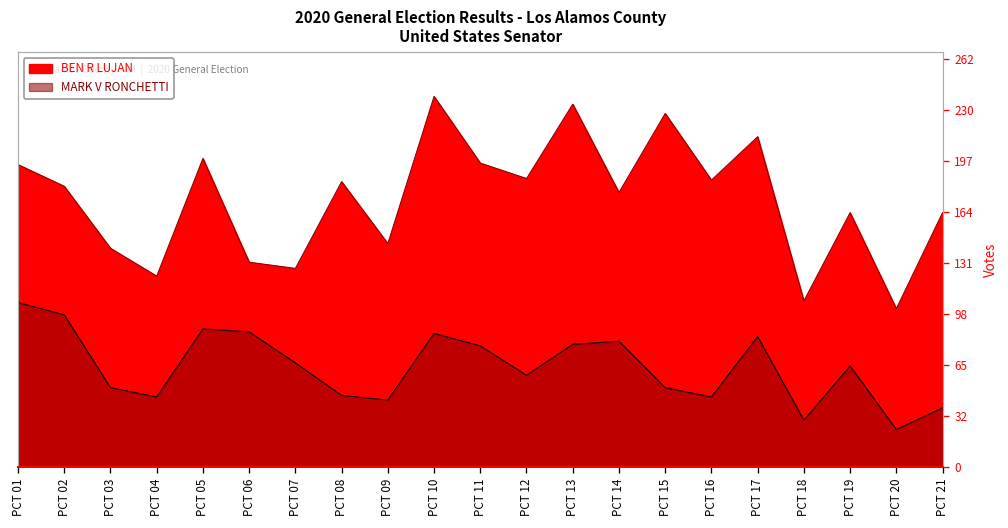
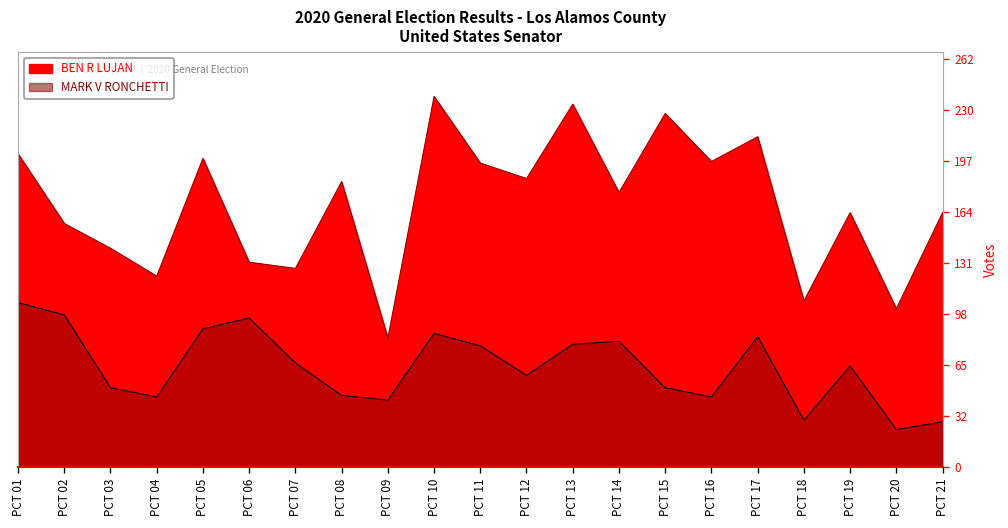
BEN R LUJAN, PCT 01: 195 -> 202
BEN R LUJAN, PCT 02: 181 -> 157
MARK V RONCHETTI, PCT 06: 87 -> 96
BEN R LUJAN, PCT 09: 144 -> 83
BEN R LUJAN, PCT 16: 185 -> 197
MARK V RONCHETTI, PCT 21: 38 -> 29
